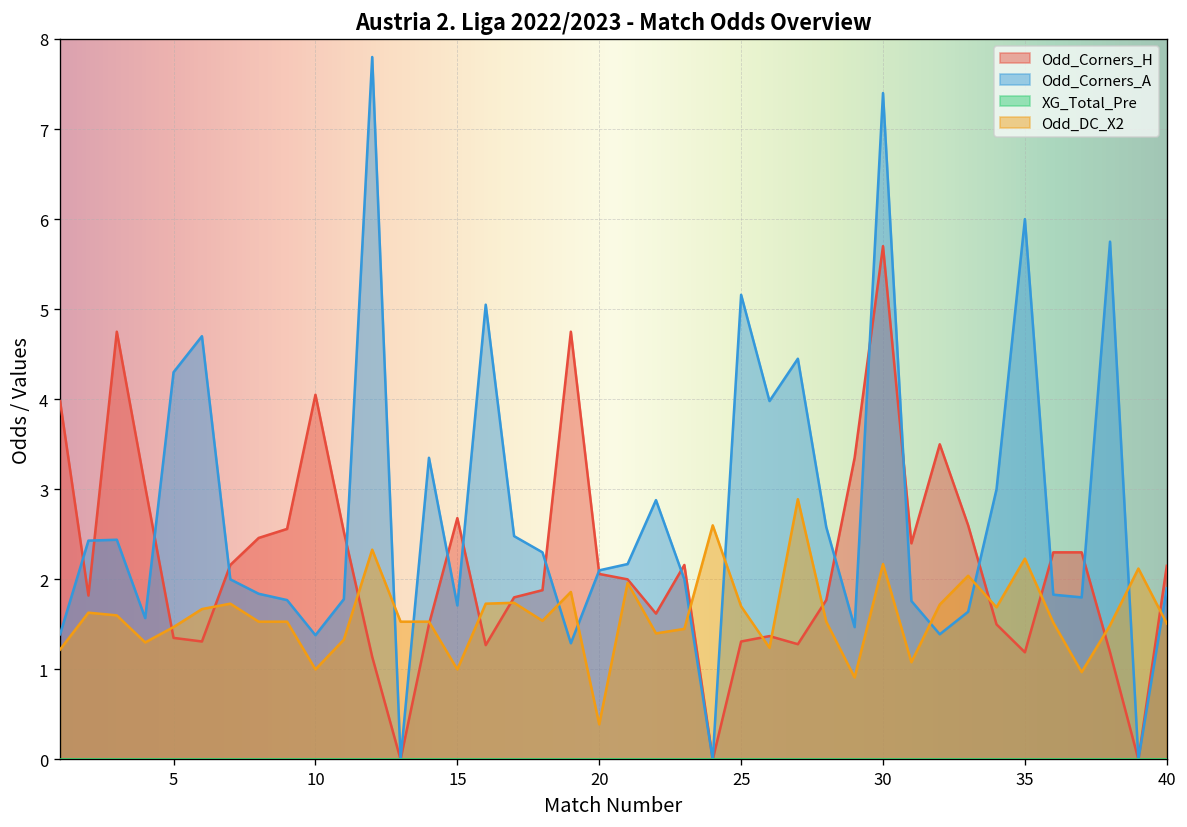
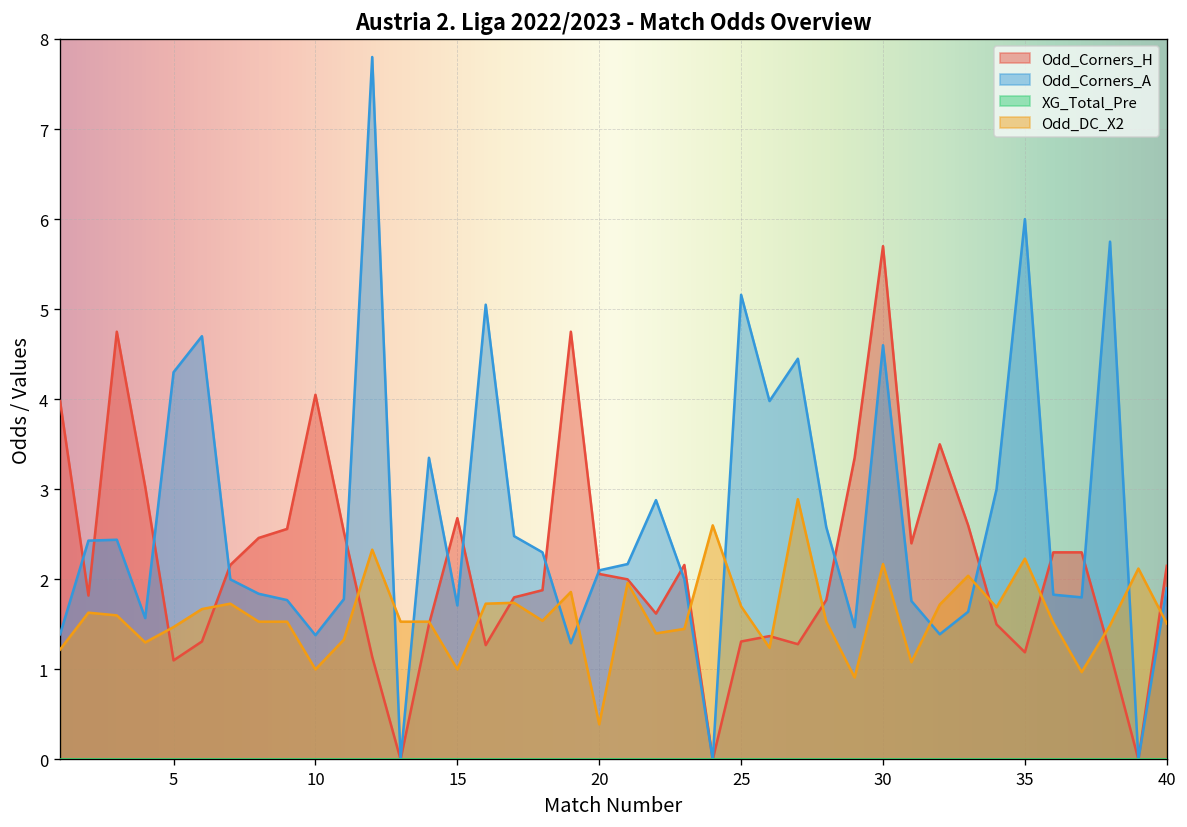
Odd_Corners_H, 5: 1.4 -> 1.1
Odd_Corners_A, 30: 7.4 -> 4.6
